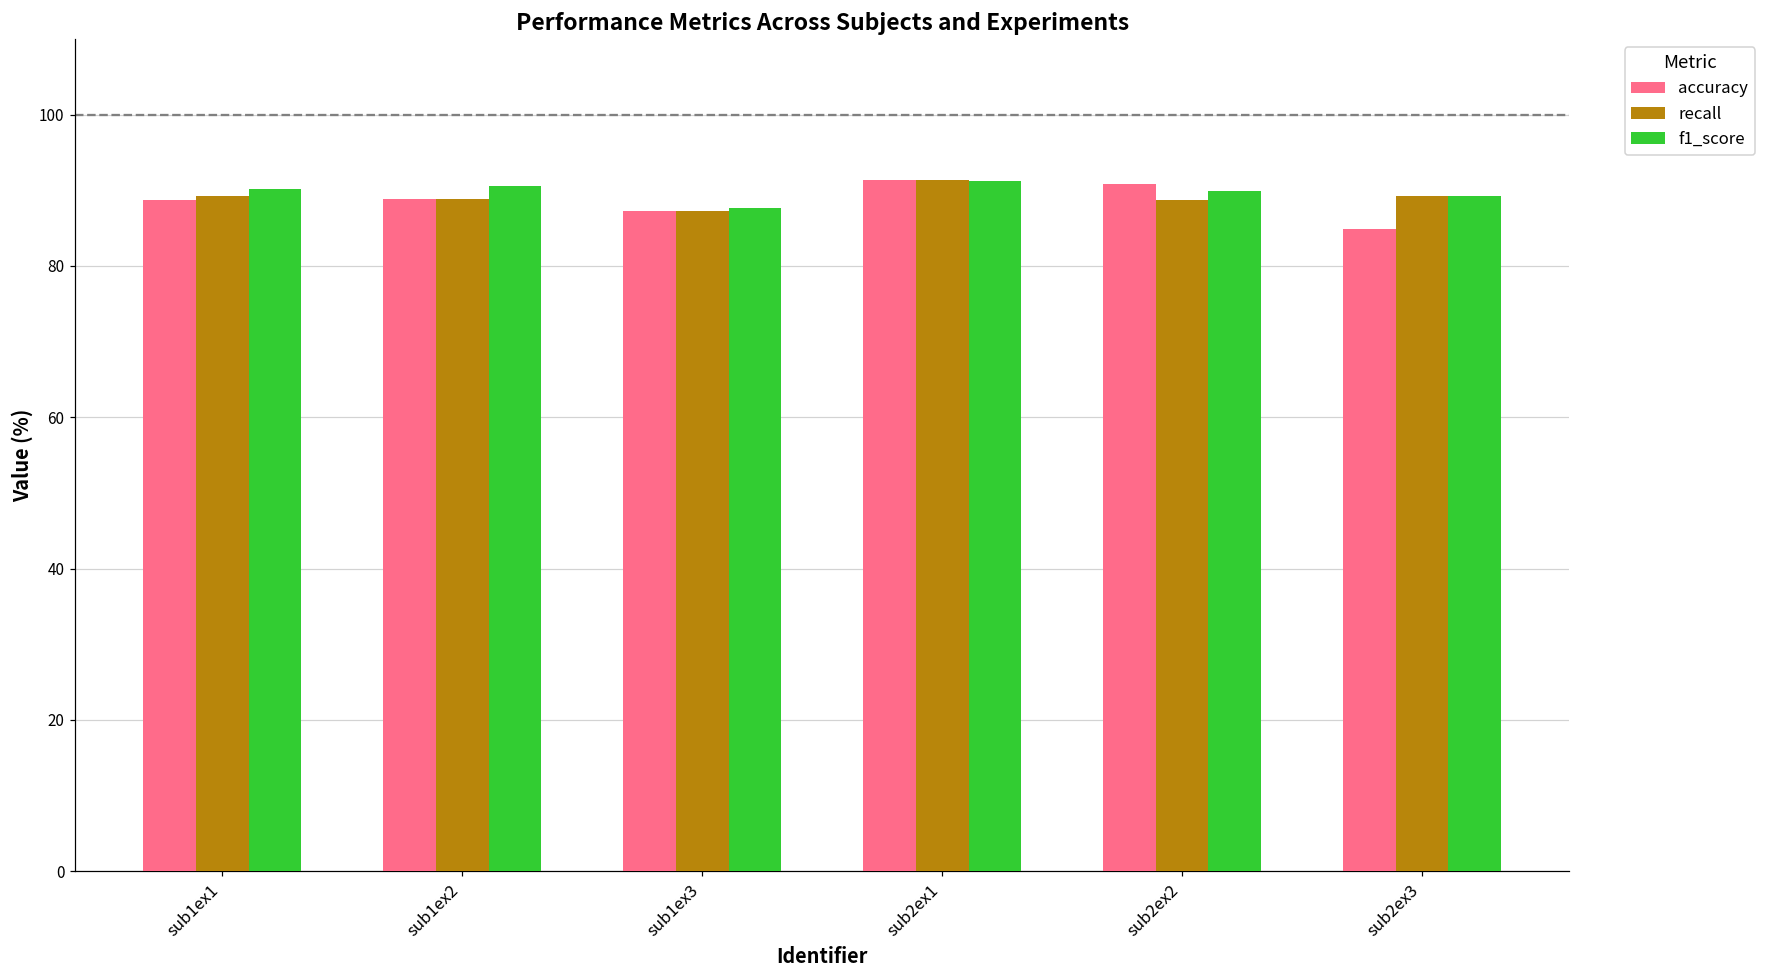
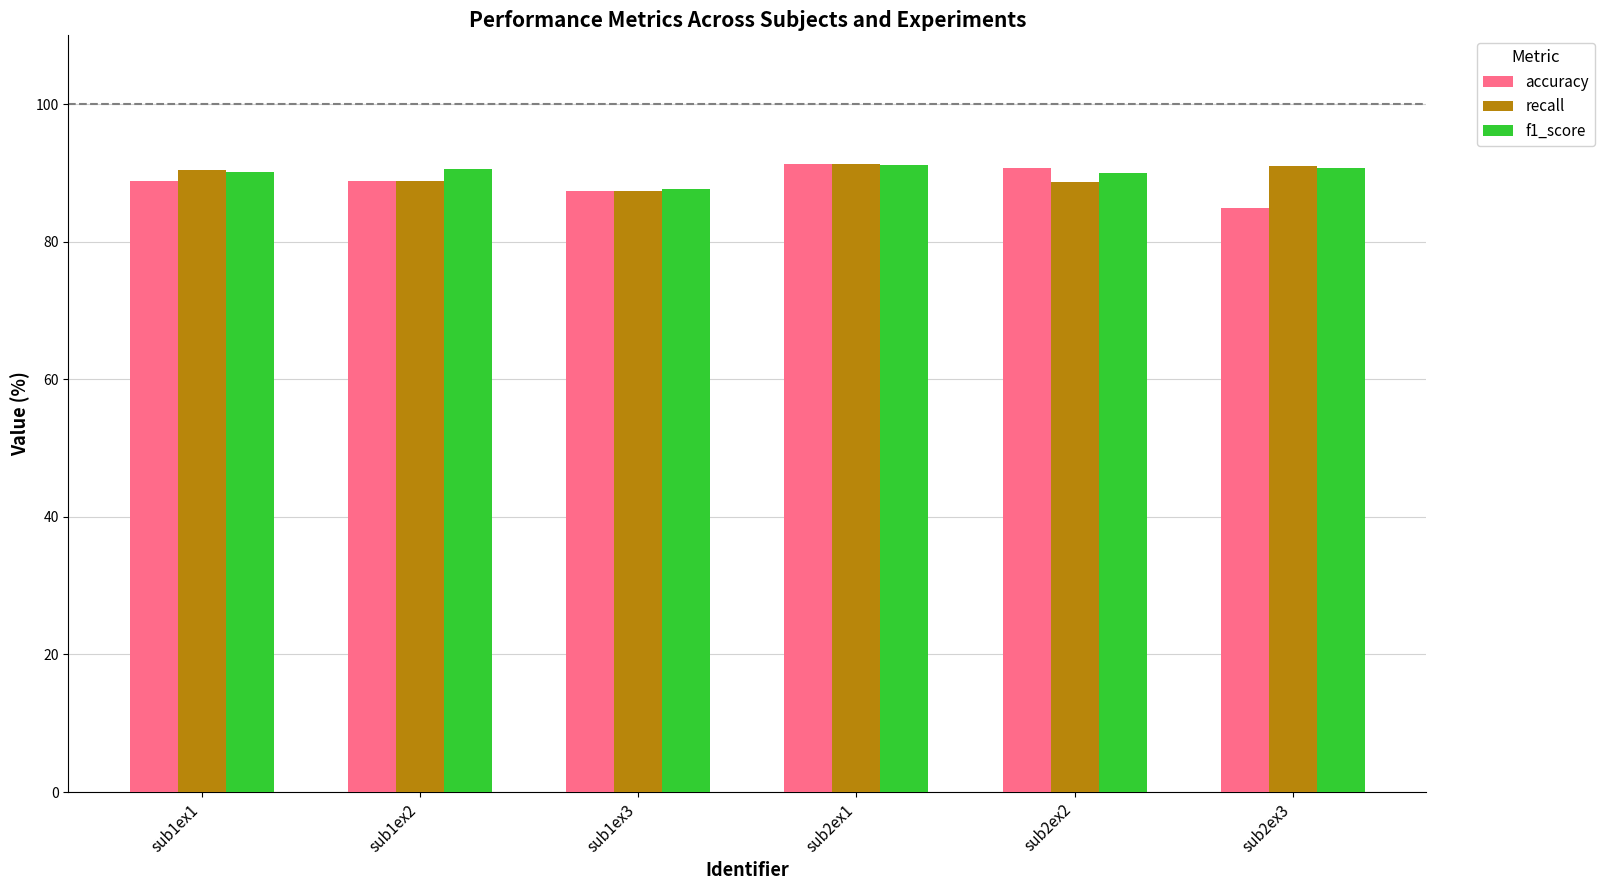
recall, sub1ex1: 89 -> 90
recall, sub2ex3: 89 -> 91
f1_score, sub2ex3: 89 -> 91
